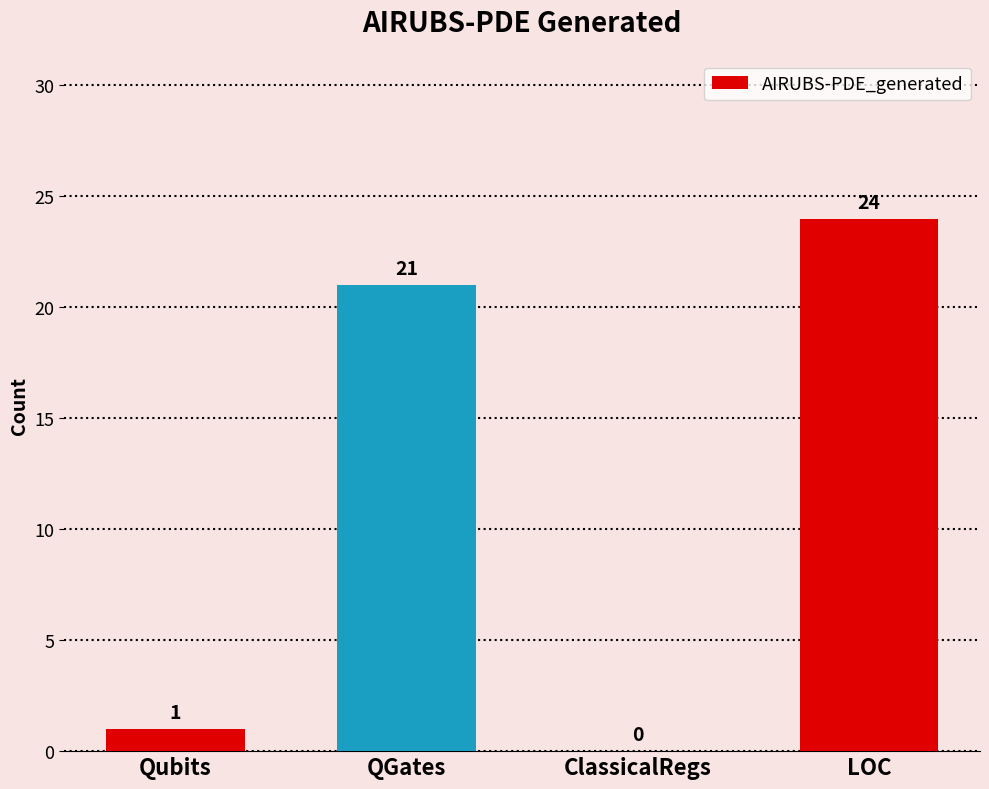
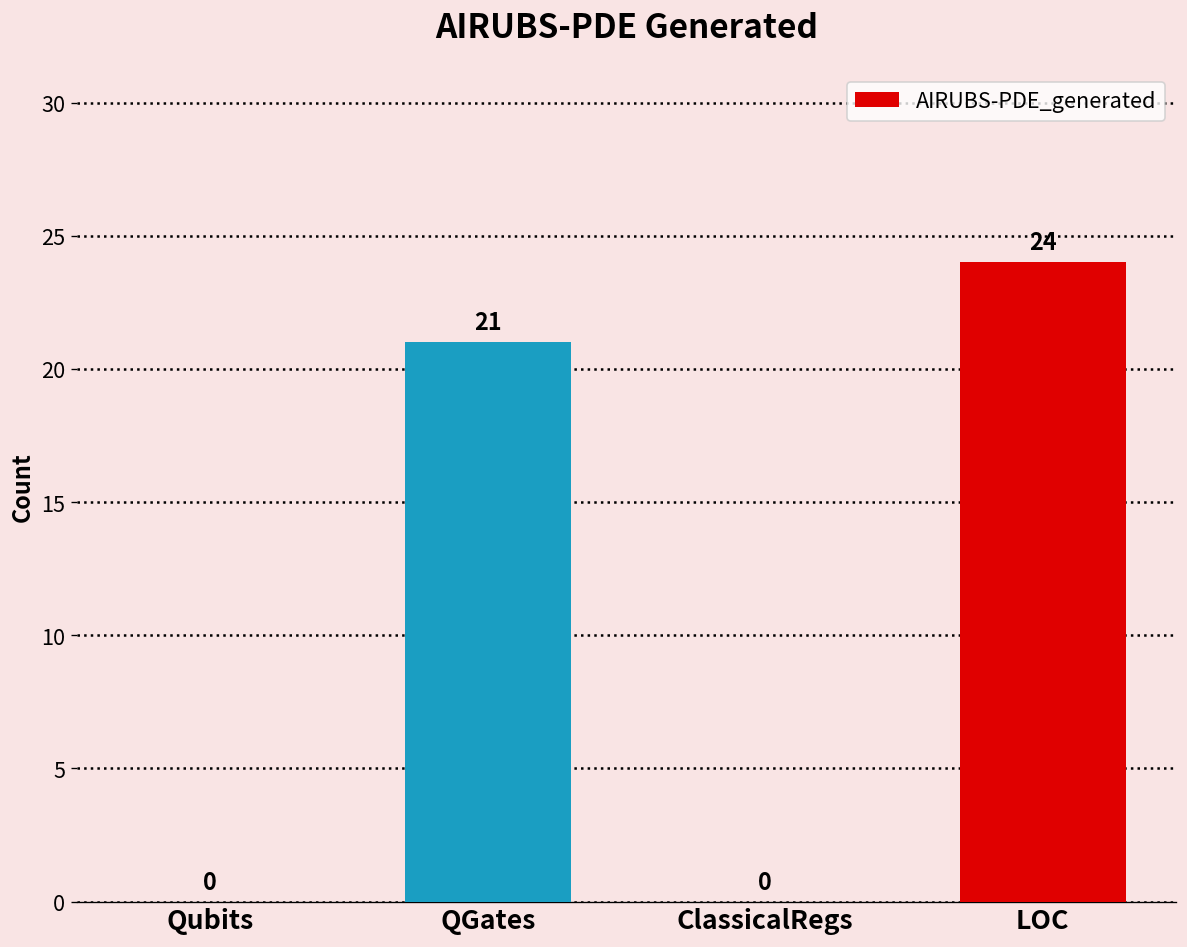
Qubits: 1 -> 0
